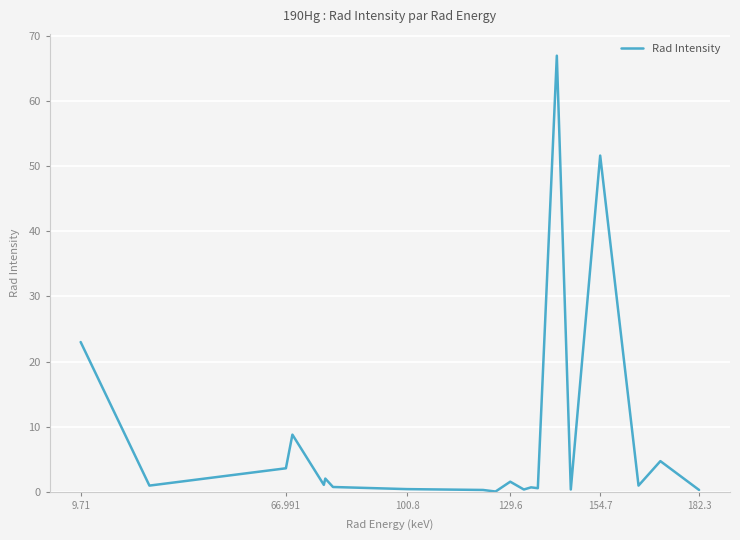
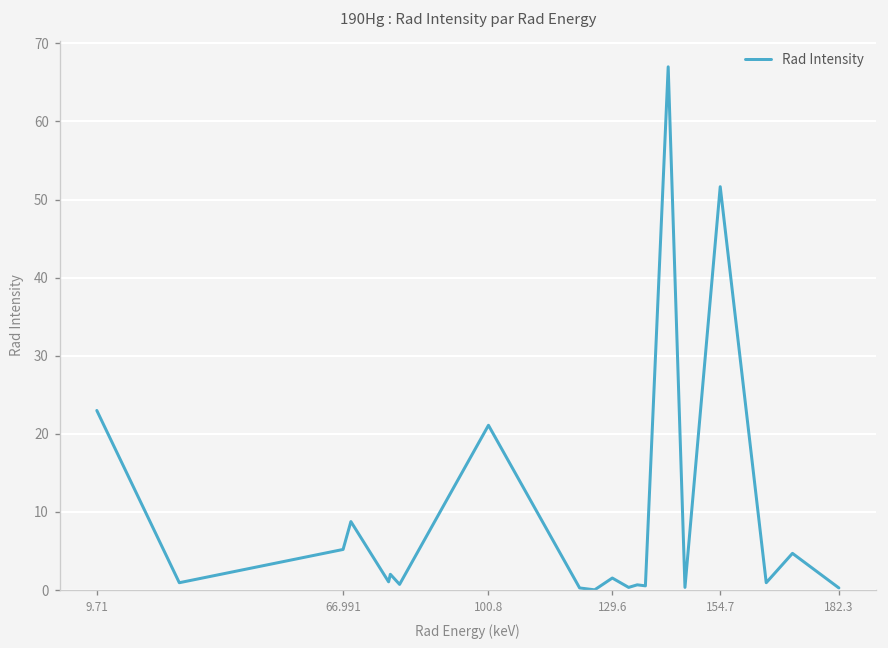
66.991: 4 -> 5
100.8: 0 -> 21
